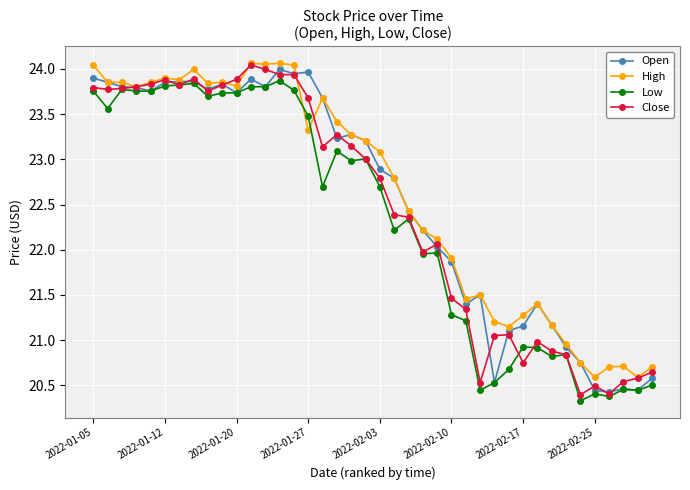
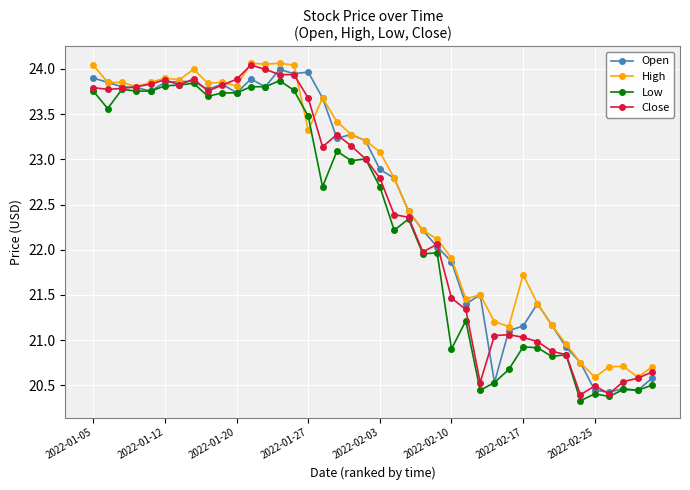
Low, 2022-02-10: 21.3 -> 20.9
High, 2022-02-17: 21.3 -> 21.7
Close, 2022-02-17: 20.8 -> 21.0
